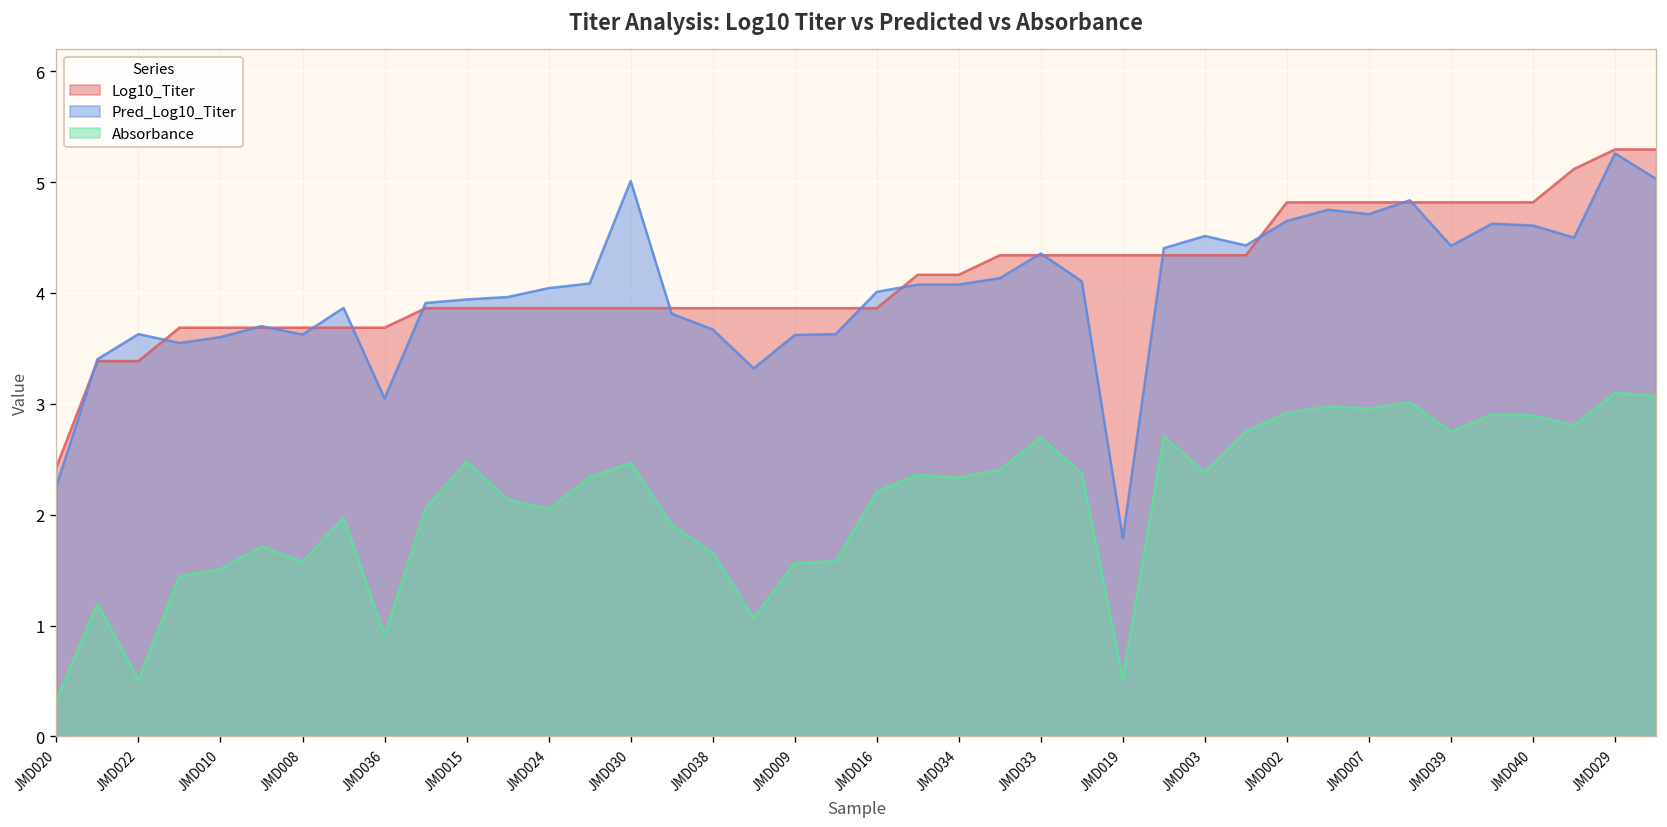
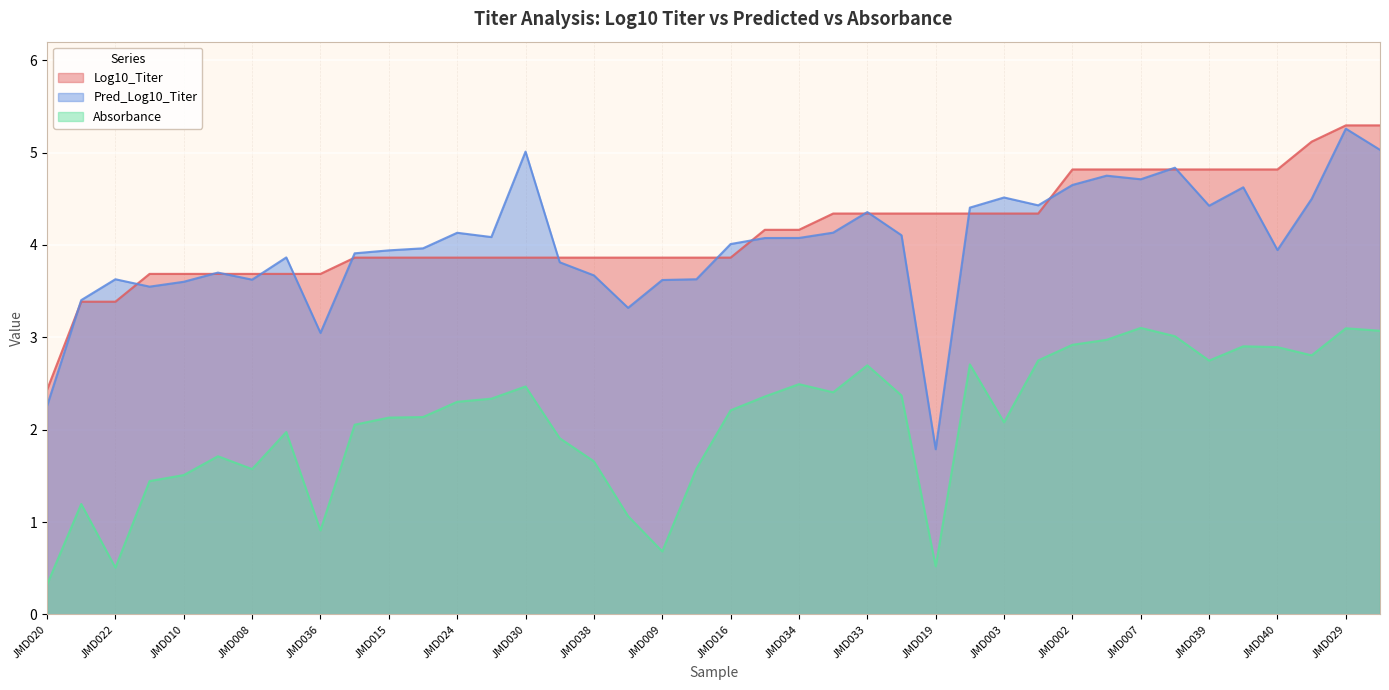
Absorbance, JMD015: 2.5 -> 2.1
Pred_Log10_Titer, JMD024: 4.0 -> 4.1
Absorbance, JMD024: 2.0 -> 2.3
Absorbance, JMD009: 1.6 -> 0.7
Absorbance, JMD034: 2.3 -> 2.5
Absorbance, JMD003: 2.4 -> 2.1
Absorbance, JMD007: 3.0 -> 3.1
Pred_Log10_Titer, JMD040: 4.6 -> 3.9
